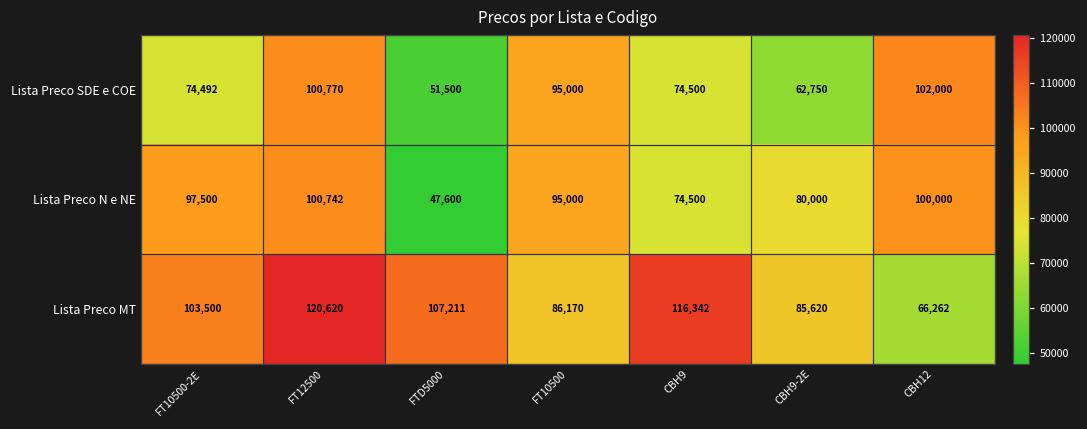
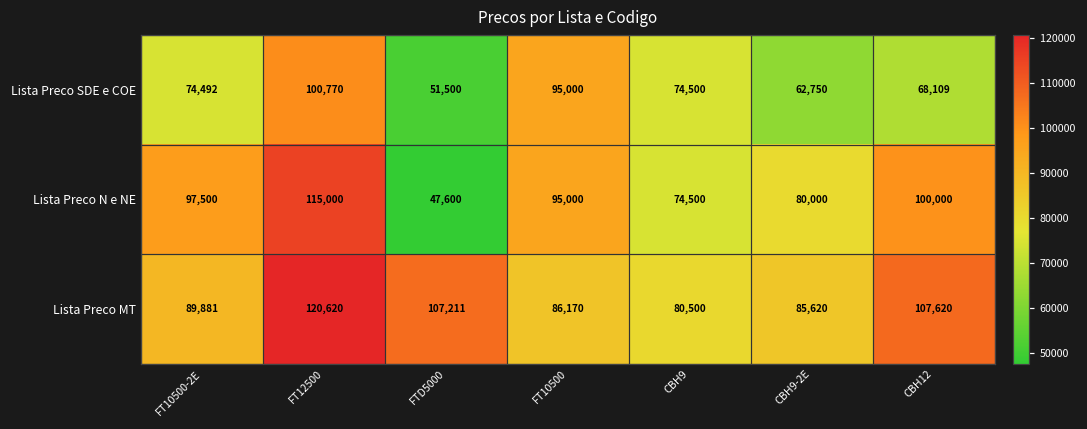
Lista Preco SDE e COE, CBH12: 102,000 -> 68,109
Lista Preco N e NE, FT12500: 100,742 -> 115,000
Lista Preco MT, FT10500-2E: 103,500 -> 89,881
Lista Preco MT, CBH9: 116,342 -> 80,500
Lista Preco MT, CBH12: 66,262 -> 107,620
